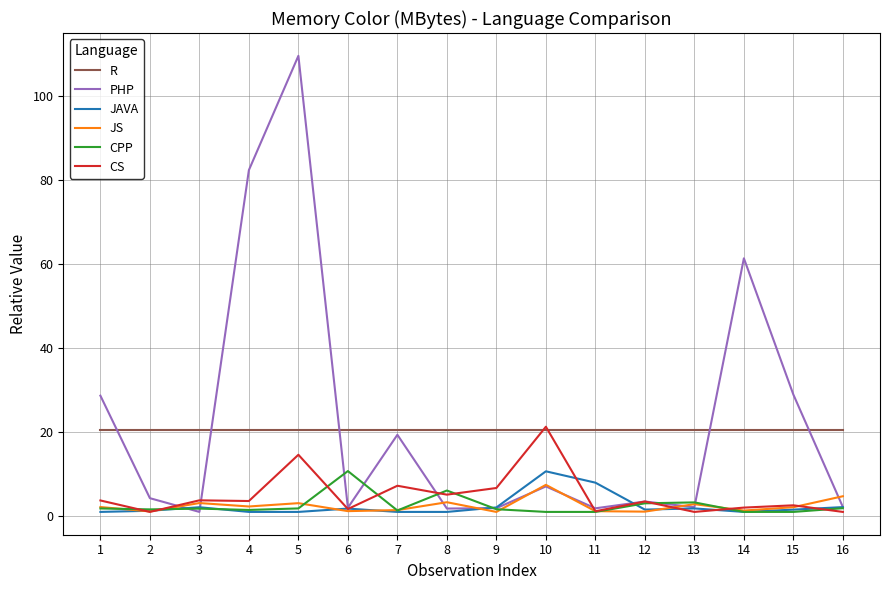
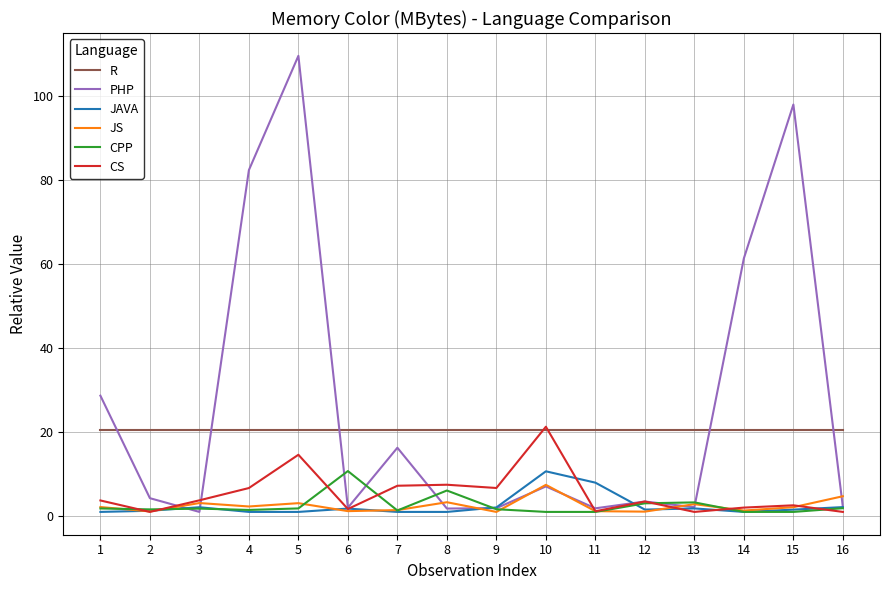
CS, 4: 4 -> 7
PHP, 7: 19 -> 16
CS, 8: 5 -> 7
PHP, 15: 29 -> 98
